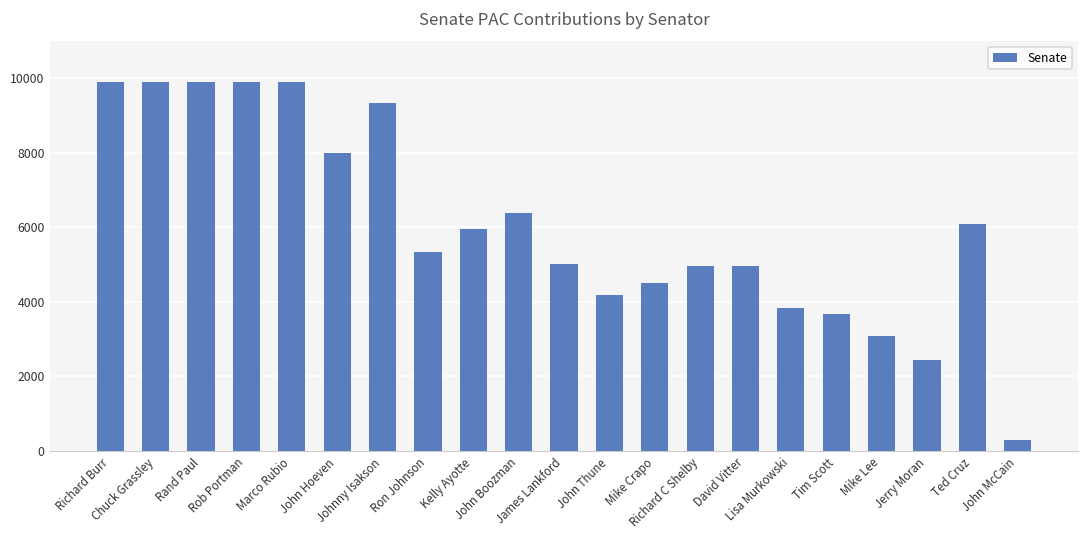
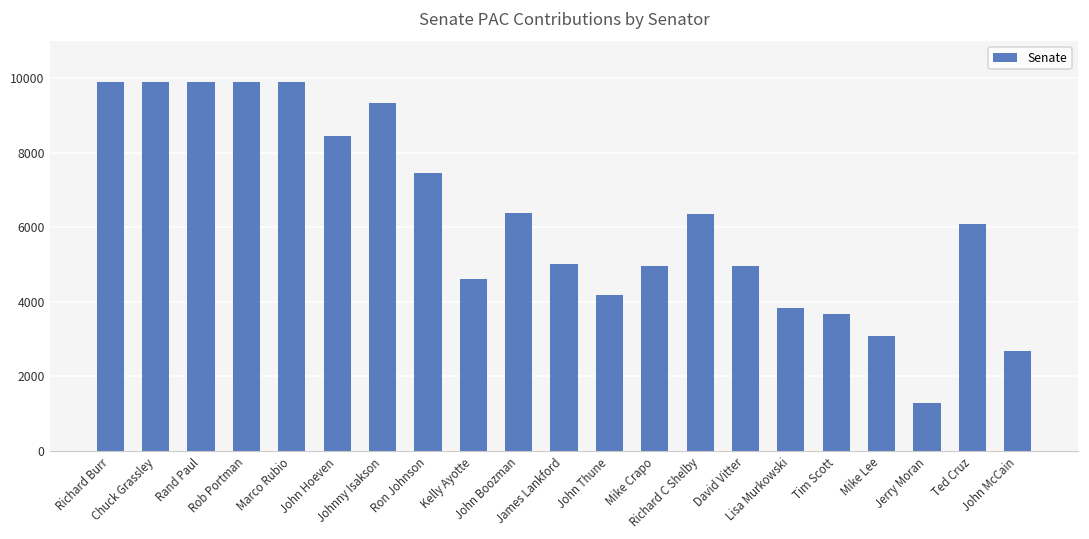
John Hoeven: 8000 -> 8500
Ron Johnson: 5300 -> 7500
Kelly Ayotte: 6000 -> 4600
Mike Crapo: 4500 -> 5000
Richard C Shelby: 5000 -> 6400
Jerry Moran: 2500 -> 1300
John McCain: 300 -> 2700
